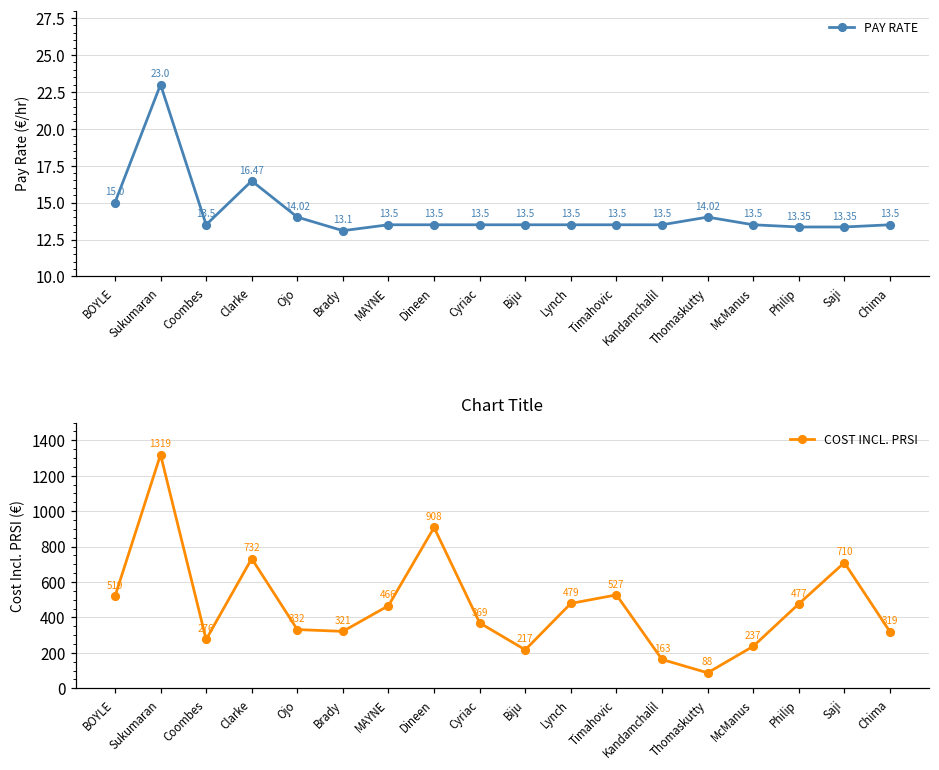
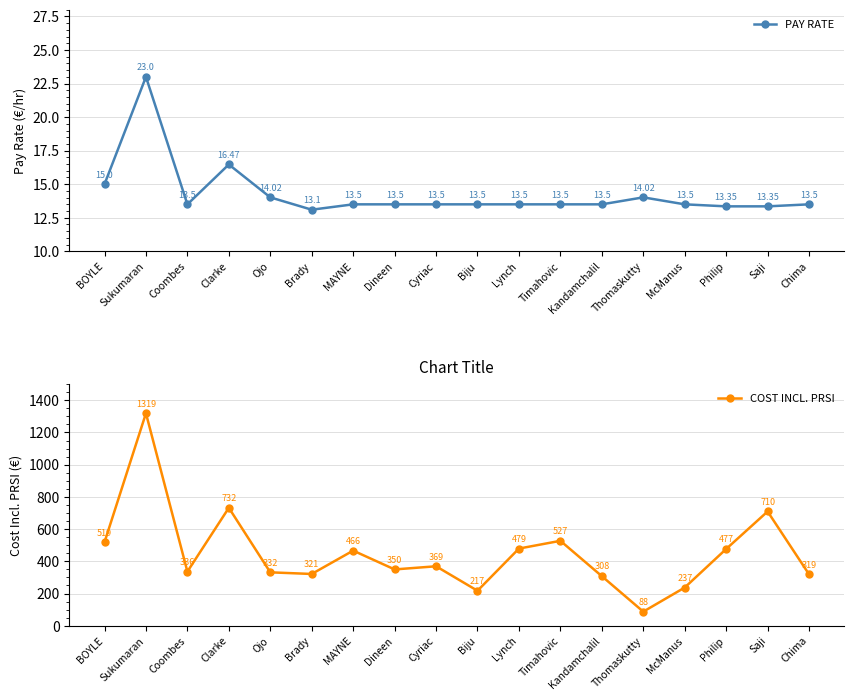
Chart Title, Coombes: 276 -> 336
Chart Title, Dineen: 908 -> 350
Chart Title, Kandamchalil: 163 -> 308
